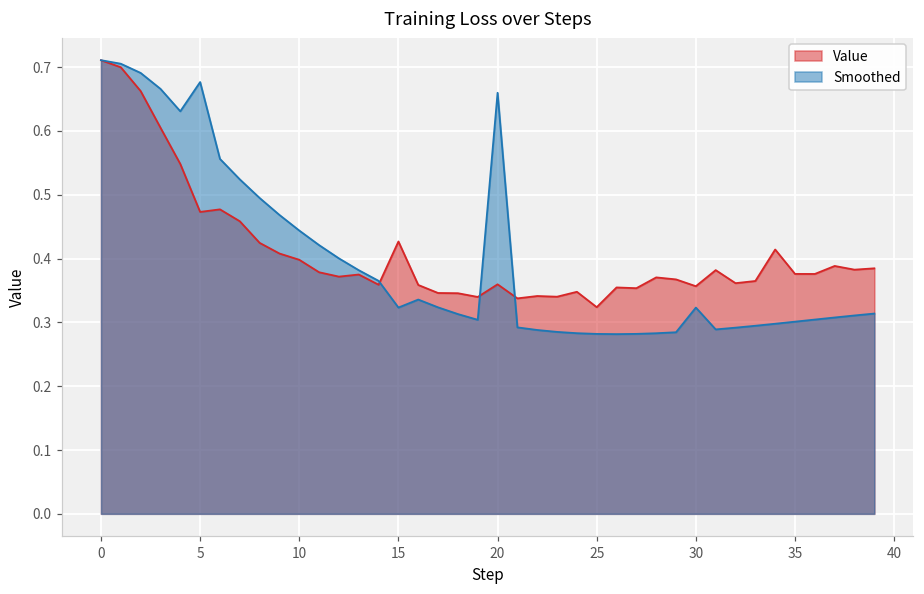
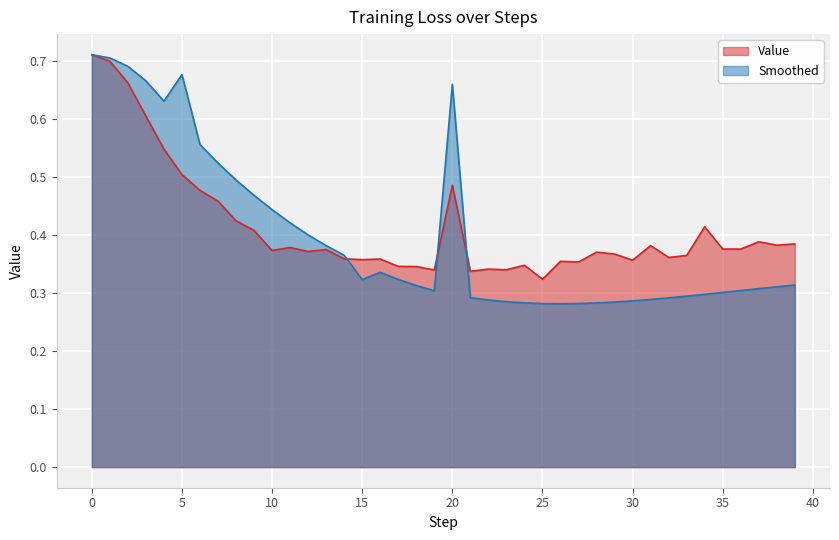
Value, 5: 0.47 -> 0.50
Value, 10: 0.40 -> 0.37
Value, 15: 0.43 -> 0.36
Value, 20: 0.36 -> 0.49
Smoothed, 30: 0.32 -> 0.29
